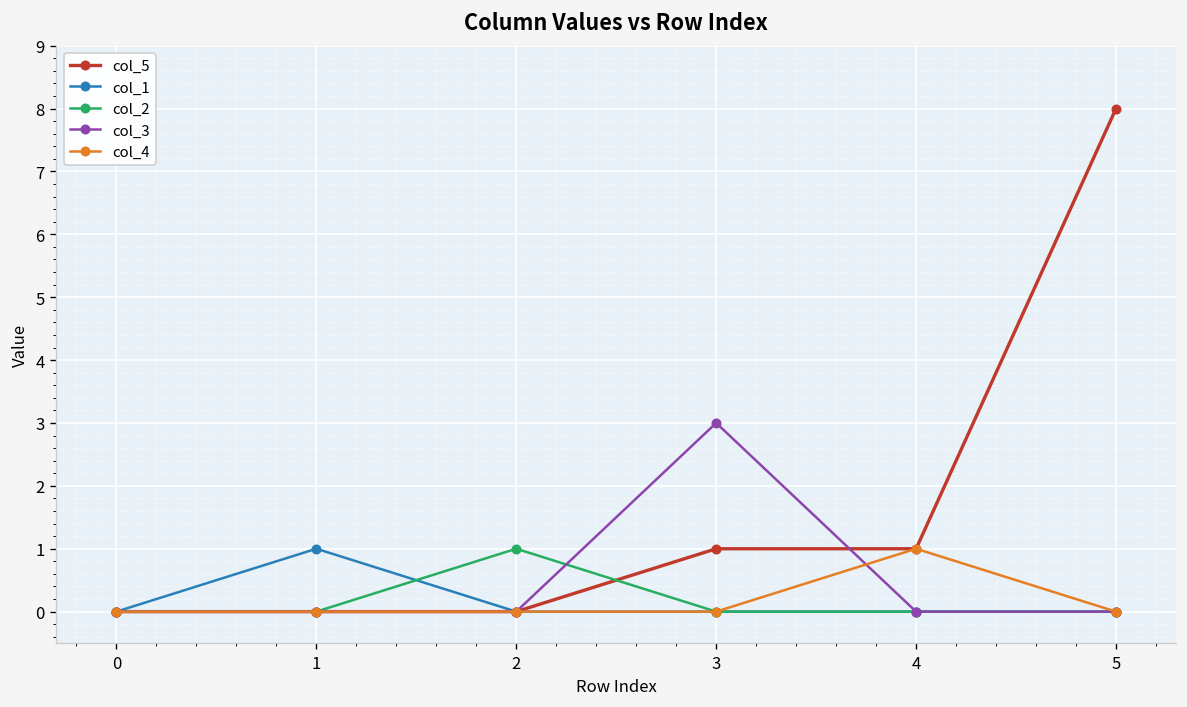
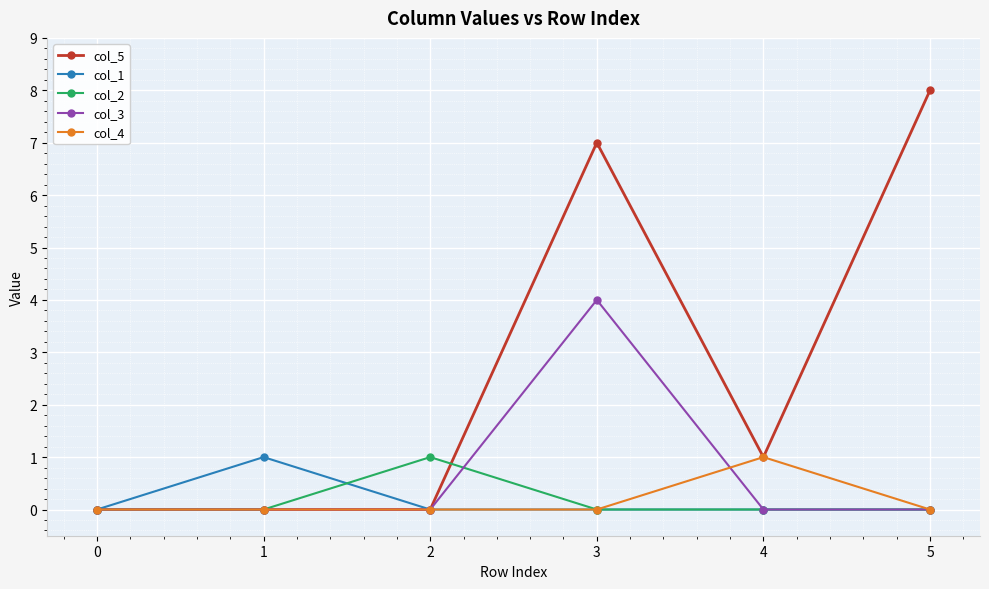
col_5, 3: 1 -> 7
col_3, 3: 3 -> 4
